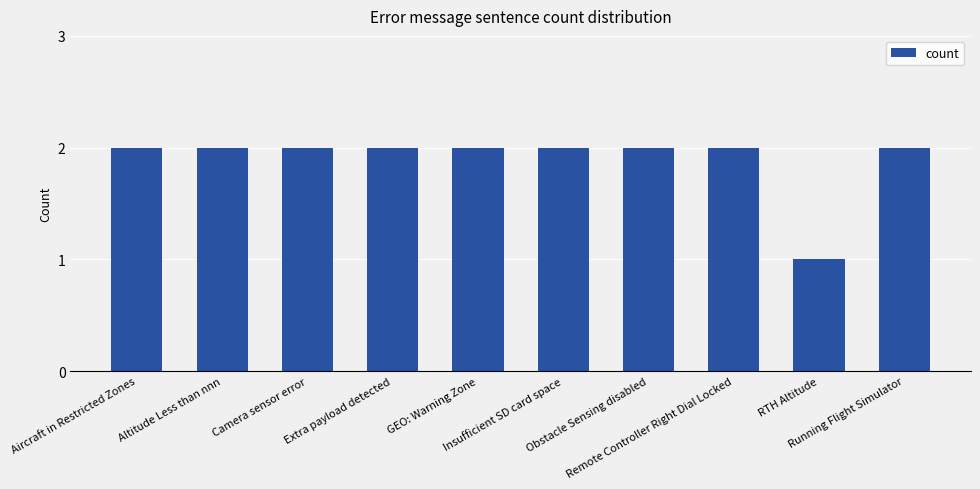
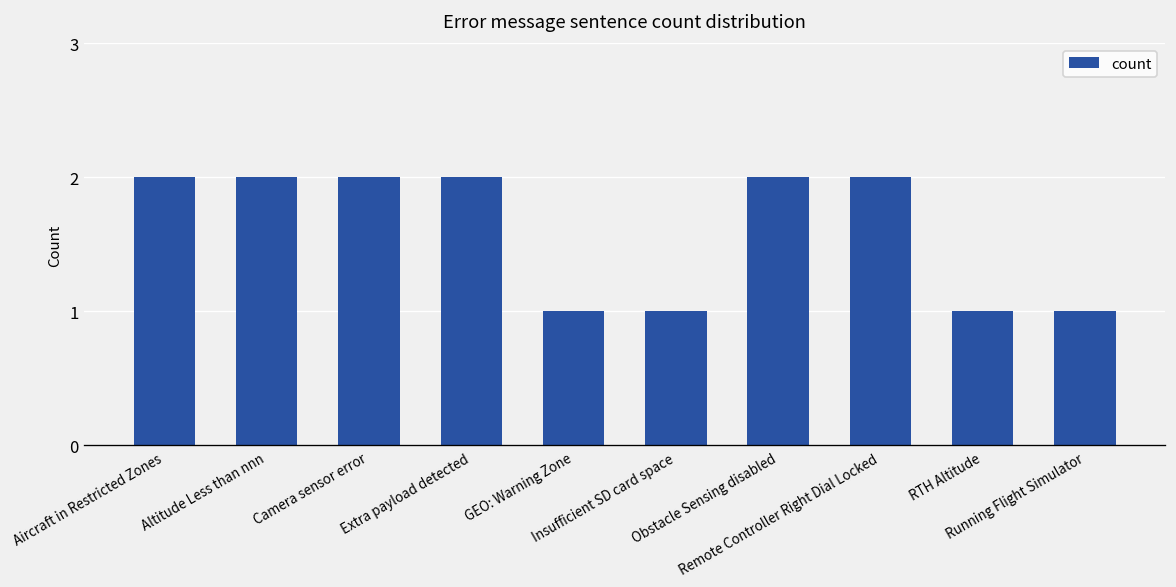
GEO: Warning Zone: 2 -> 1
Insufficient SD card space: 2 -> 1
Running Flight Simulator: 2 -> 1
